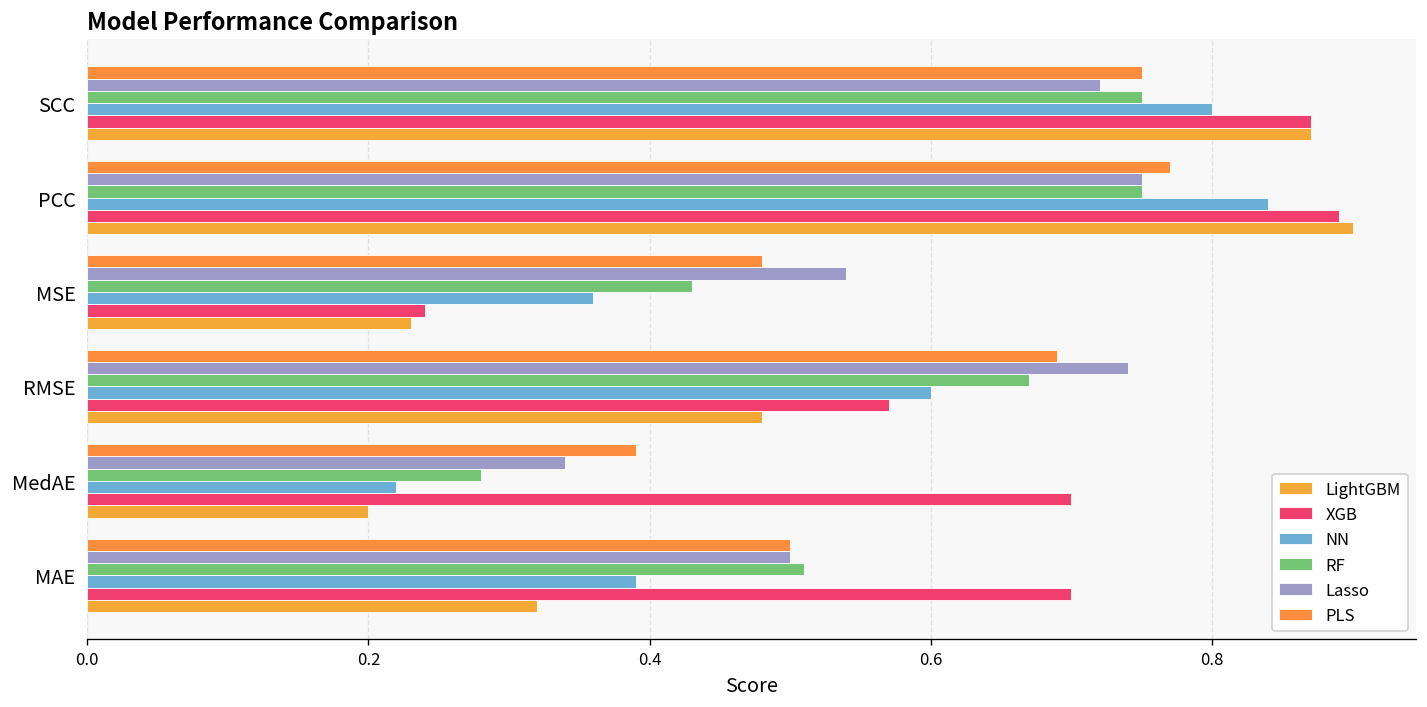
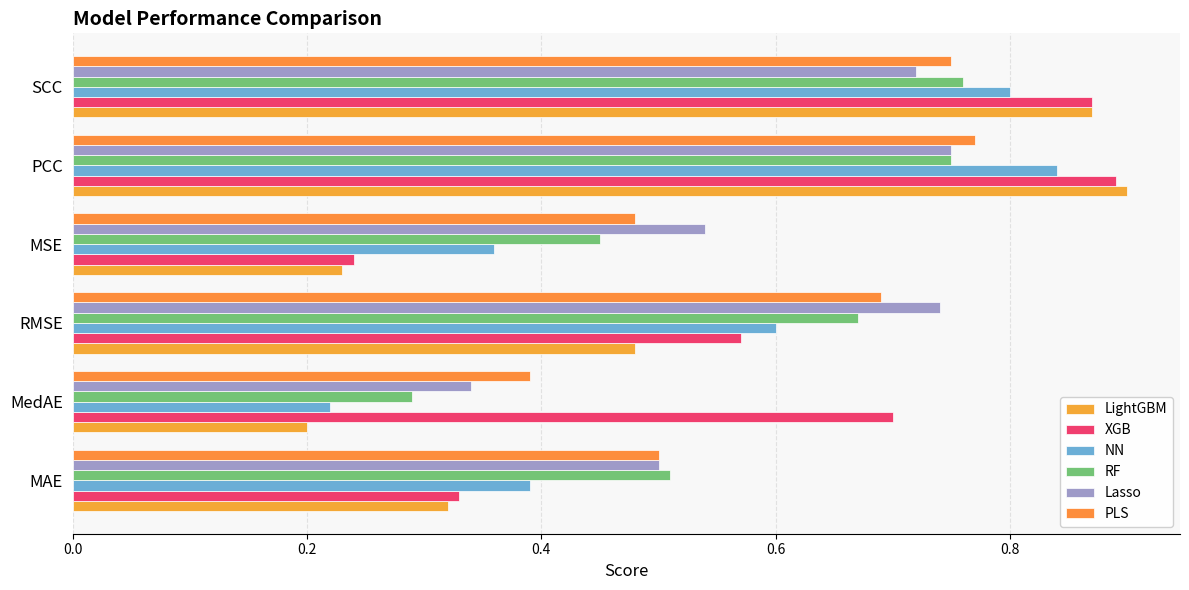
RF, SCC: 0.75 -> 0.76
RF, MSE: 0.43 -> 0.45
RF, MedAE: 0.28 -> 0.29
XGB, MAE: 0.70 -> 0.33
